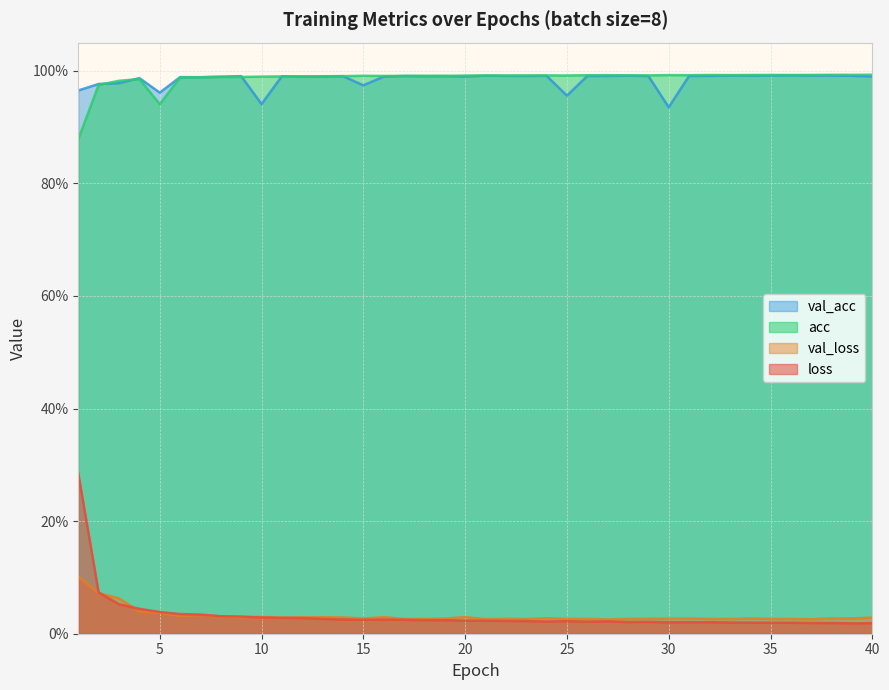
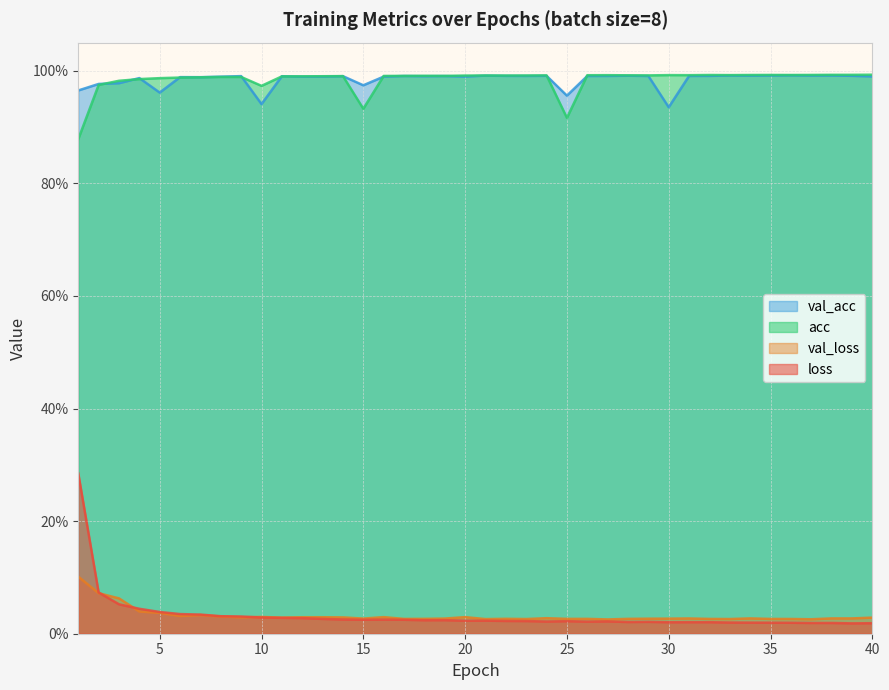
acc, 5: 94% -> 99%
acc, 10: 99% -> 97%
acc, 15: 99% -> 93%
acc, 25: 99% -> 92%
